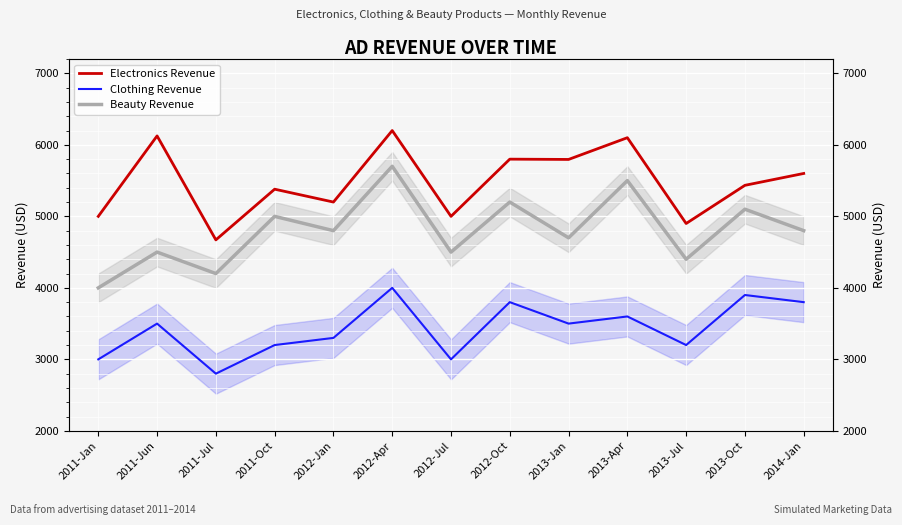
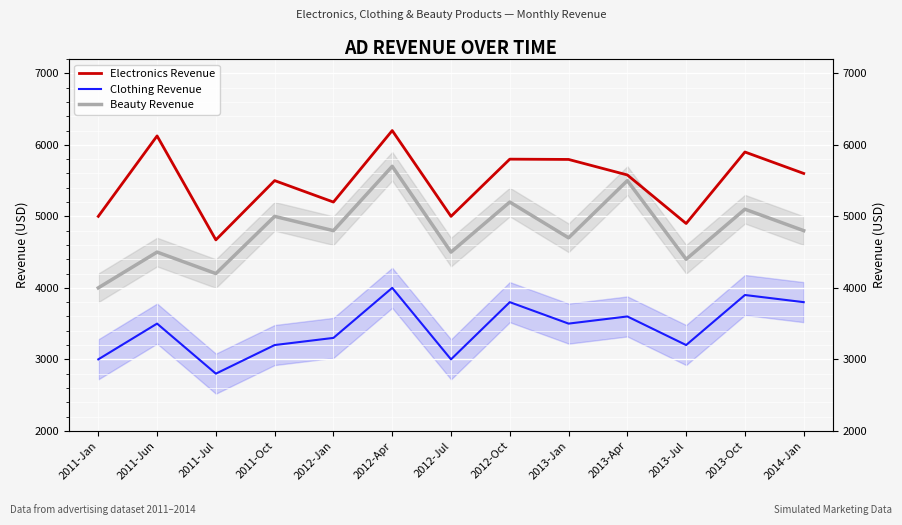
Electronics Revenue, 2011-Oct: 5400 -> 5500
Electronics Revenue, 2013-Apr: 6100 -> 5600
Electronics Revenue, 2013-Oct: 5400 -> 5900
